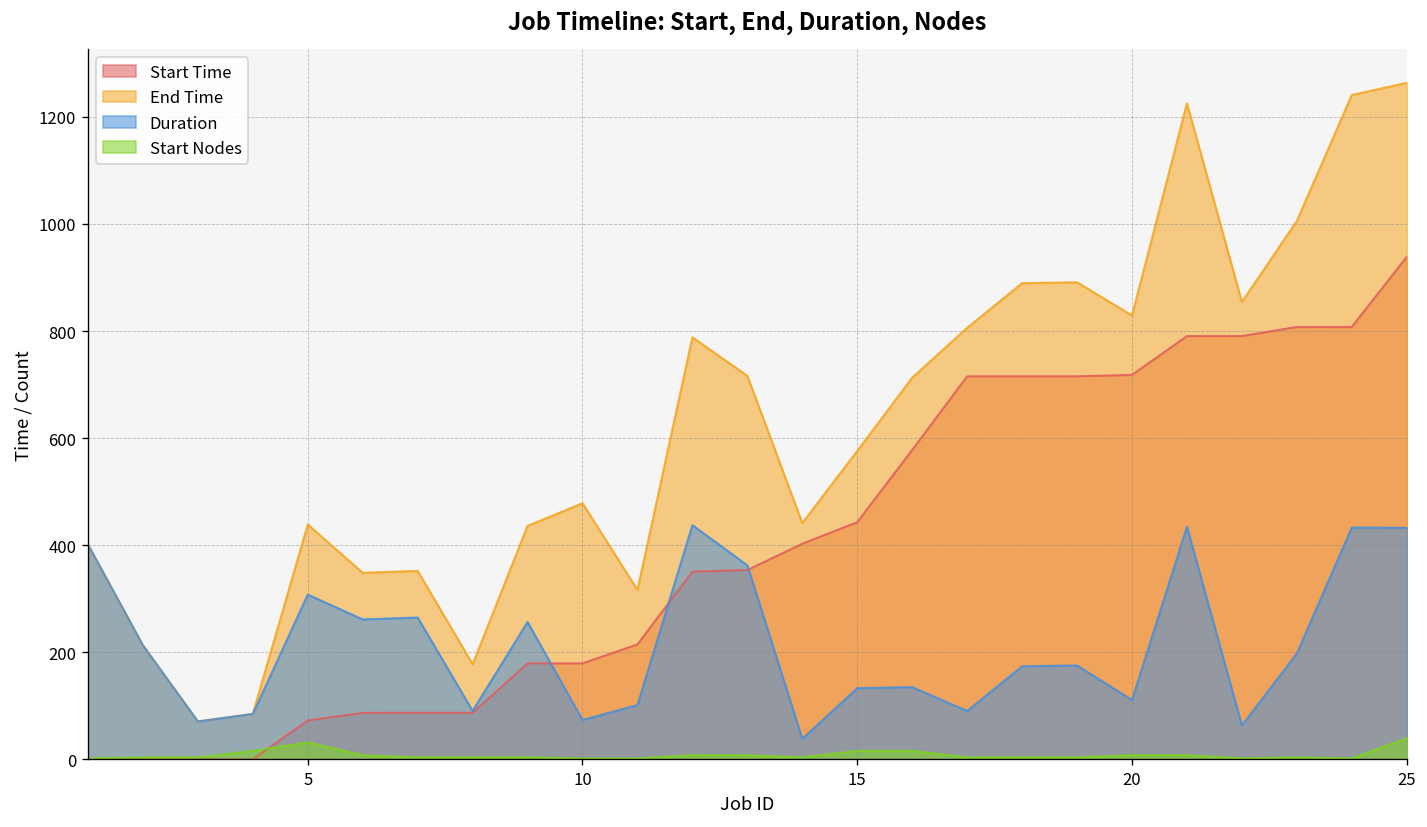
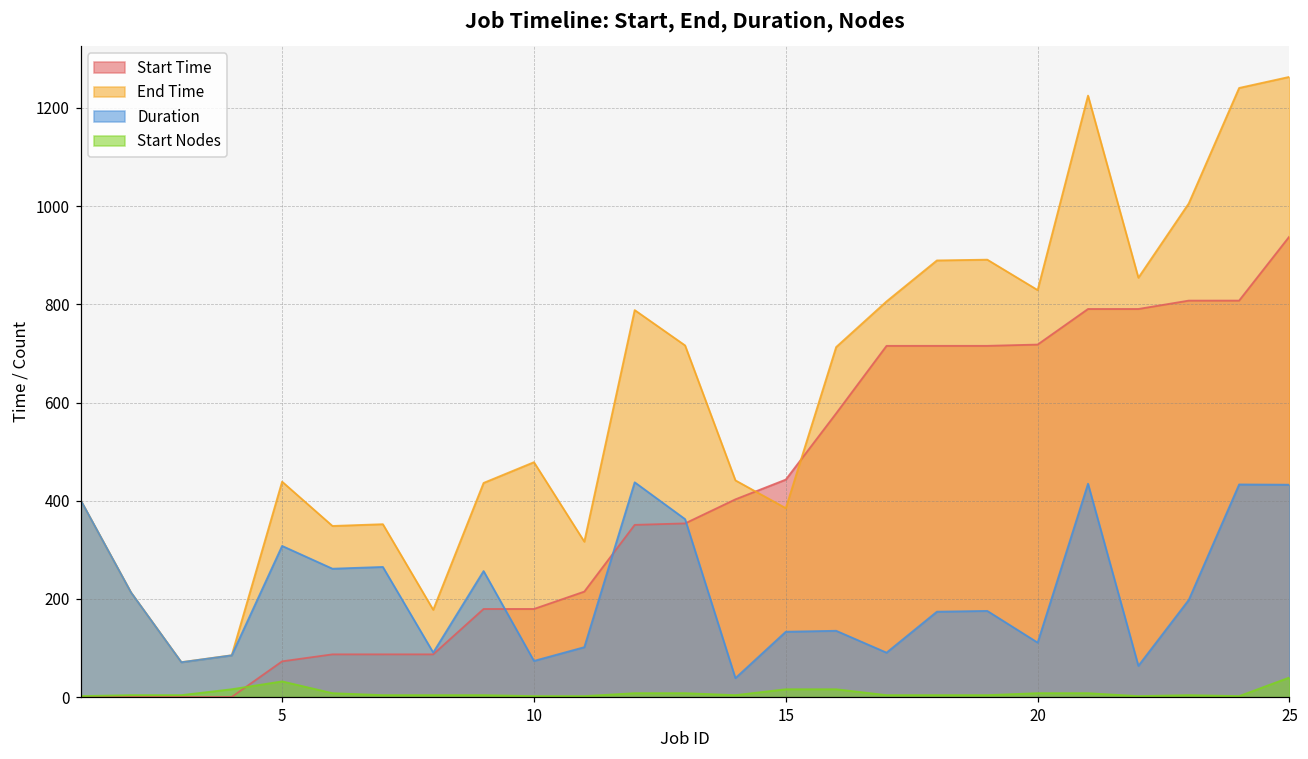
End Time, 15: 580 -> 380
